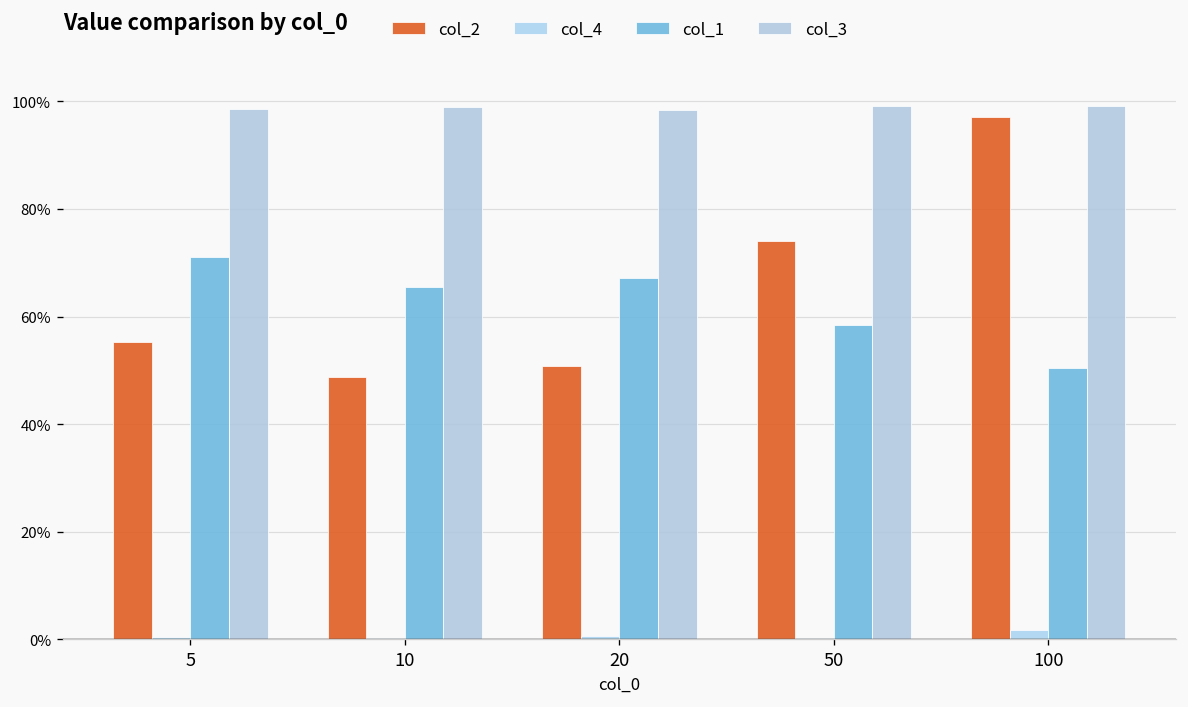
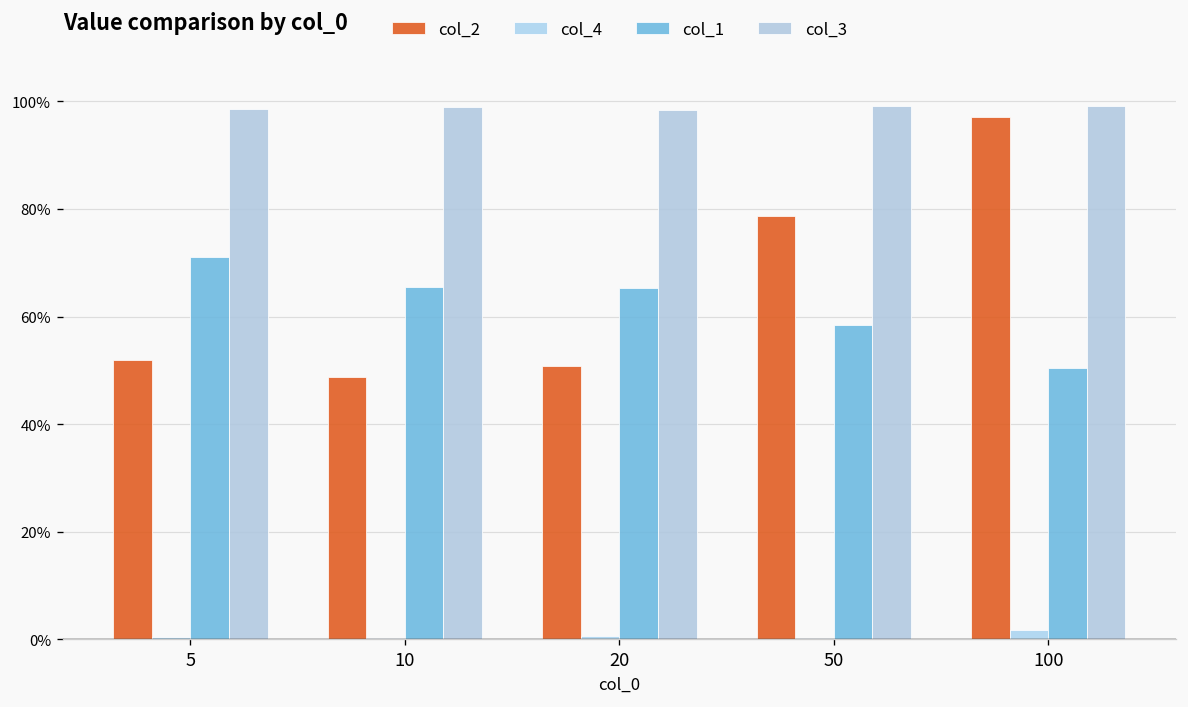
col_2, 5: 55% -> 52%
col_1, 20: 67% -> 65%
col_2, 50: 74% -> 79%
